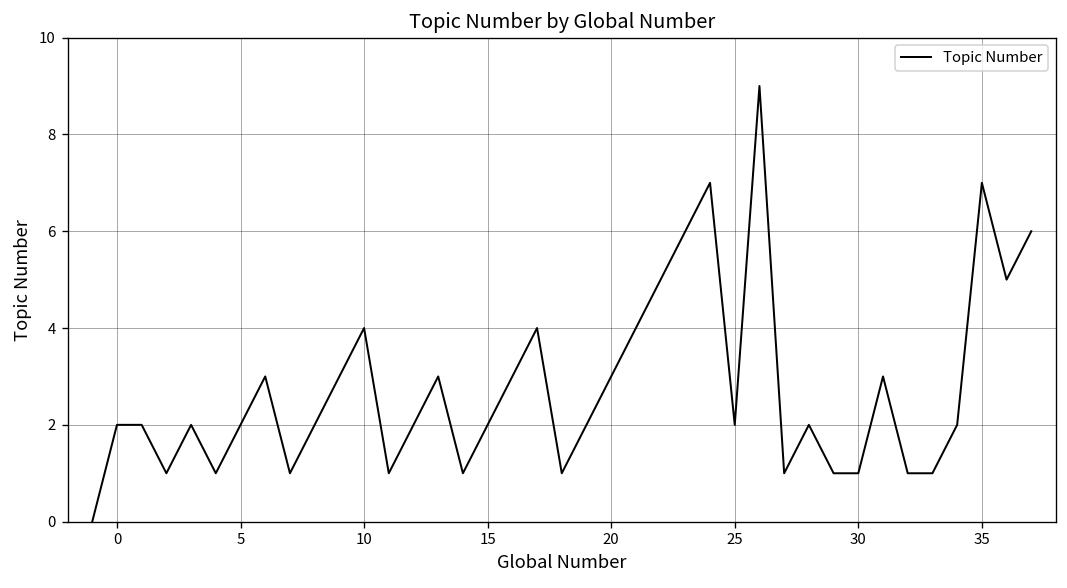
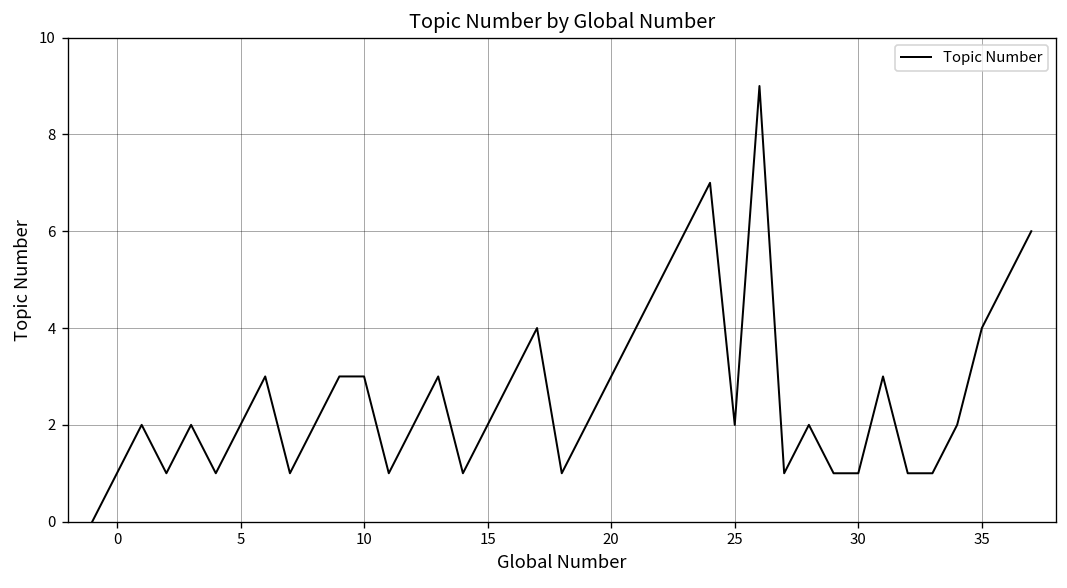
0: 2 -> 1
10: 4 -> 3
35: 7 -> 4
